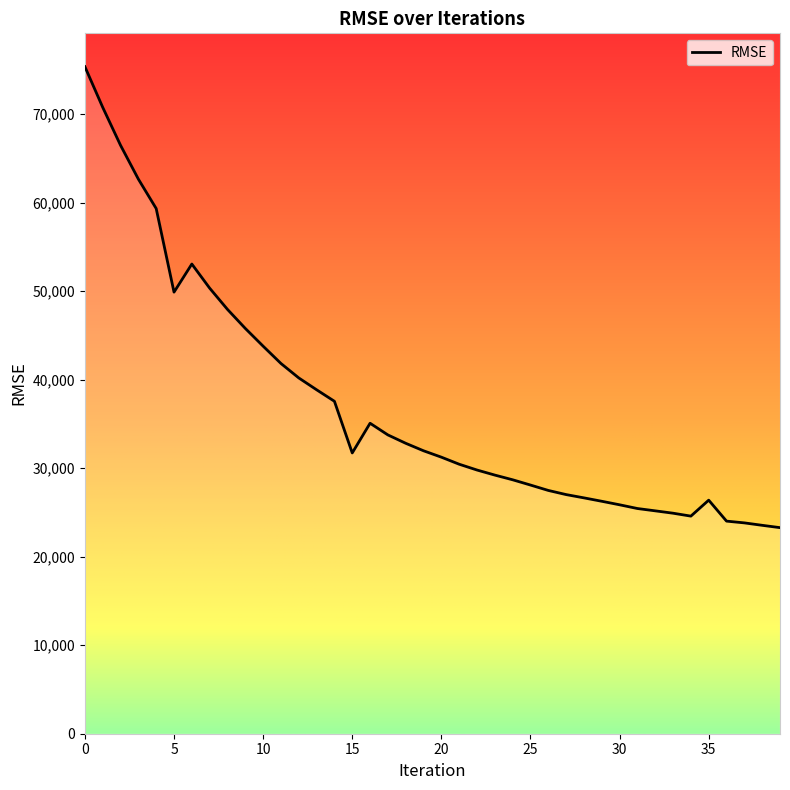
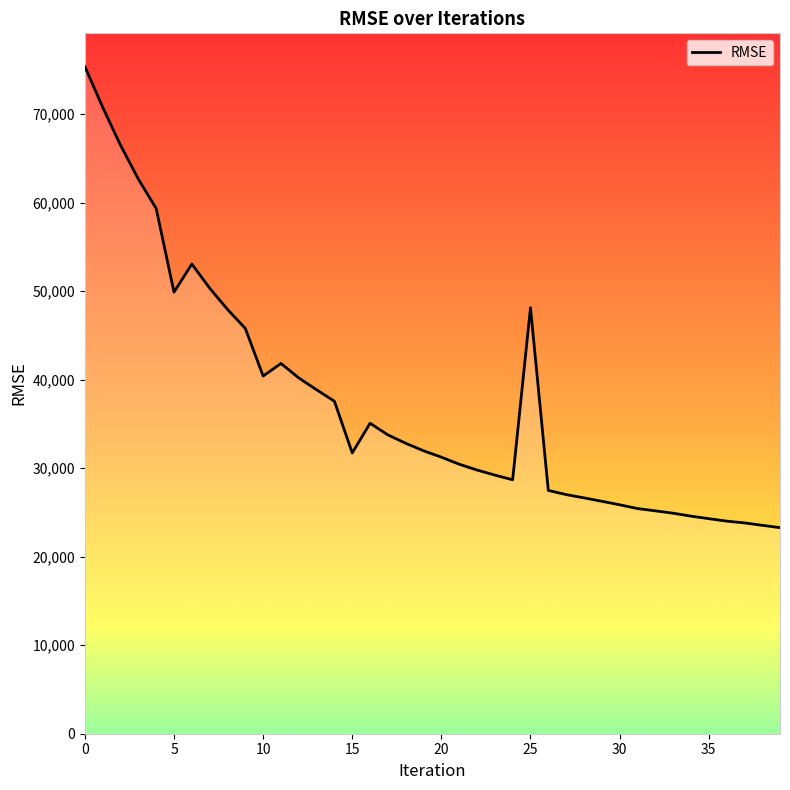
10: 44,000 -> 40,000
25: 28,000 -> 48,000
35: 26,000 -> 24,000
